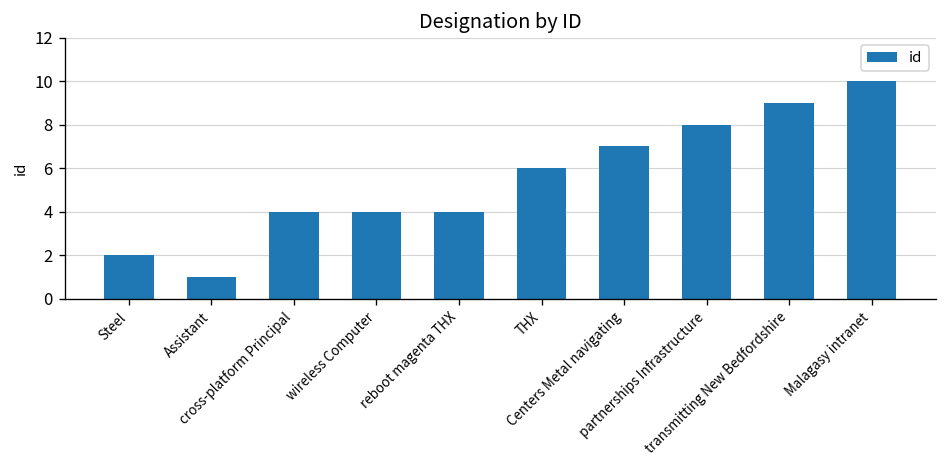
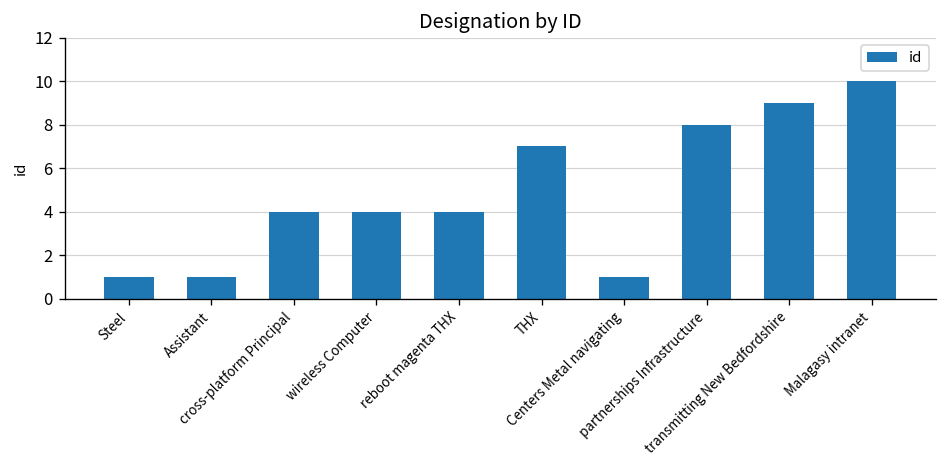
Steel: 2 -> 1
THX: 6 -> 7
Centers Metal navigating: 7 -> 1
